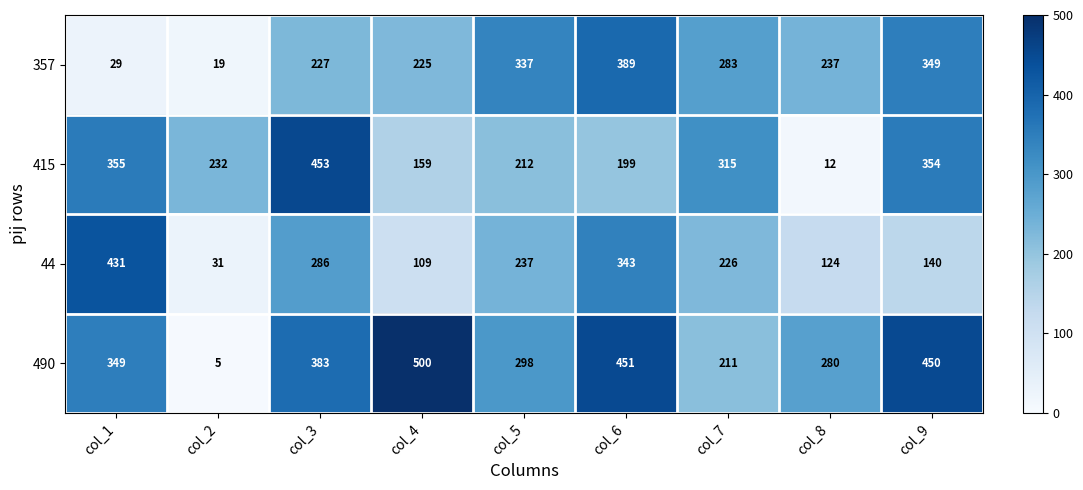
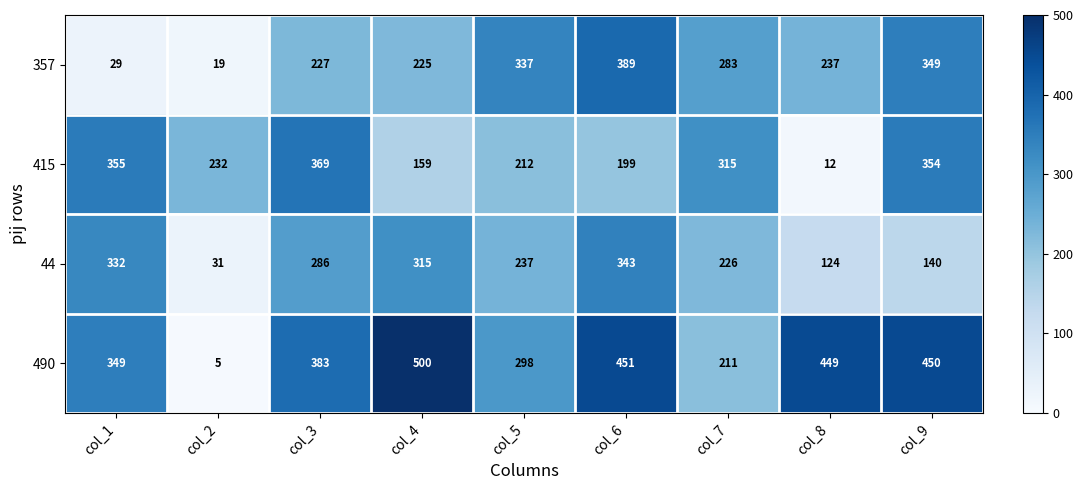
415, col_3: 453 -> 369
44, col_1: 431 -> 332
44, col_4: 109 -> 315
490, col_8: 280 -> 449
